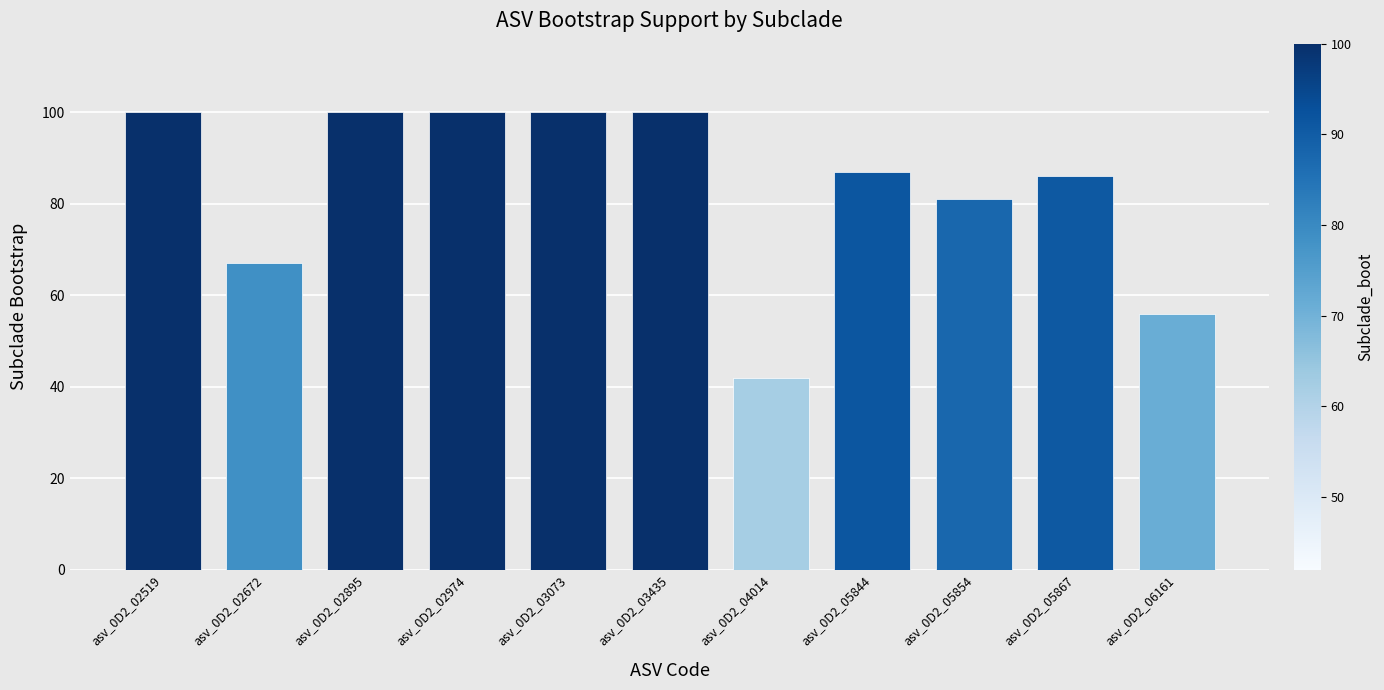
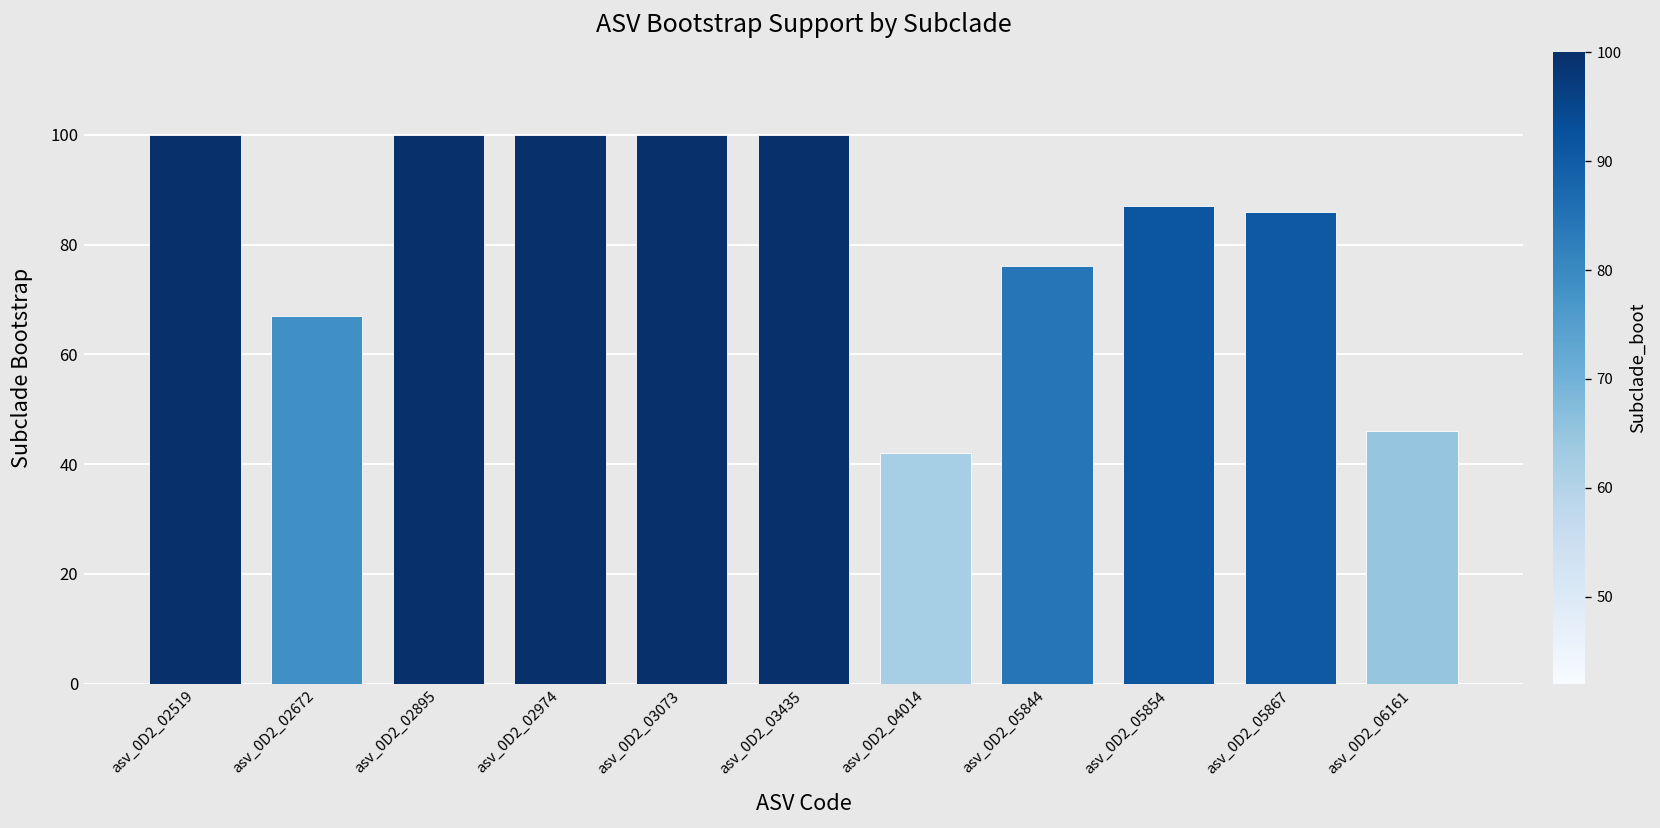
asv_0D2_05844: 87 -> 76
asv_0D2_05854: 81 -> 87
asv_0D2_06161: 56 -> 46
